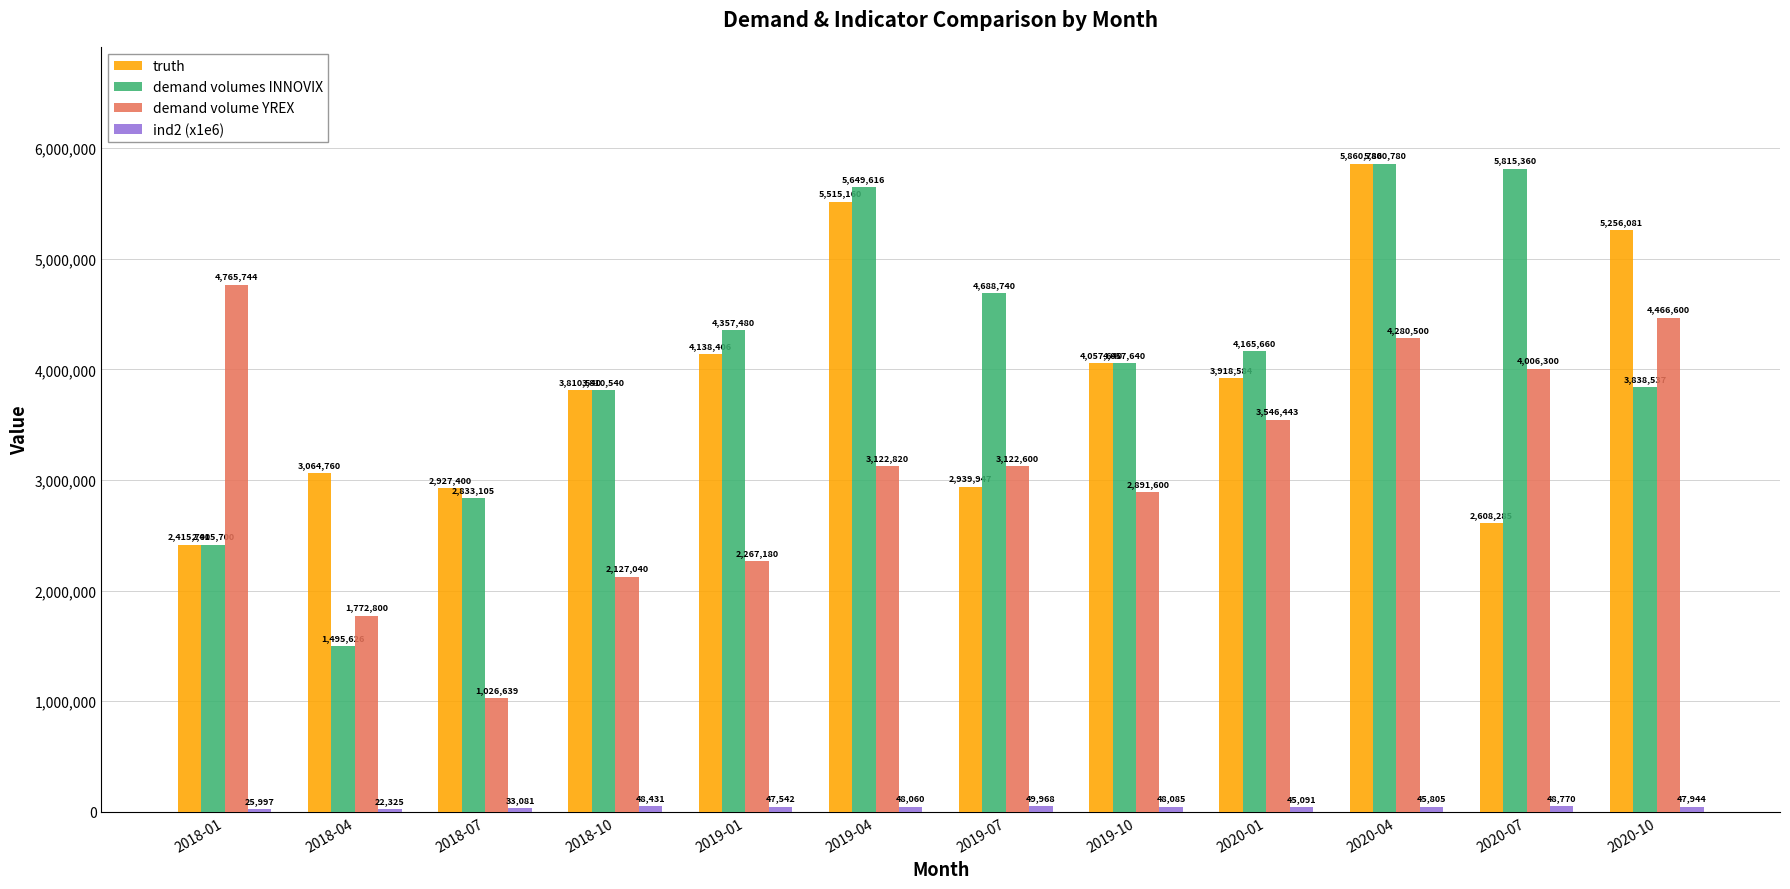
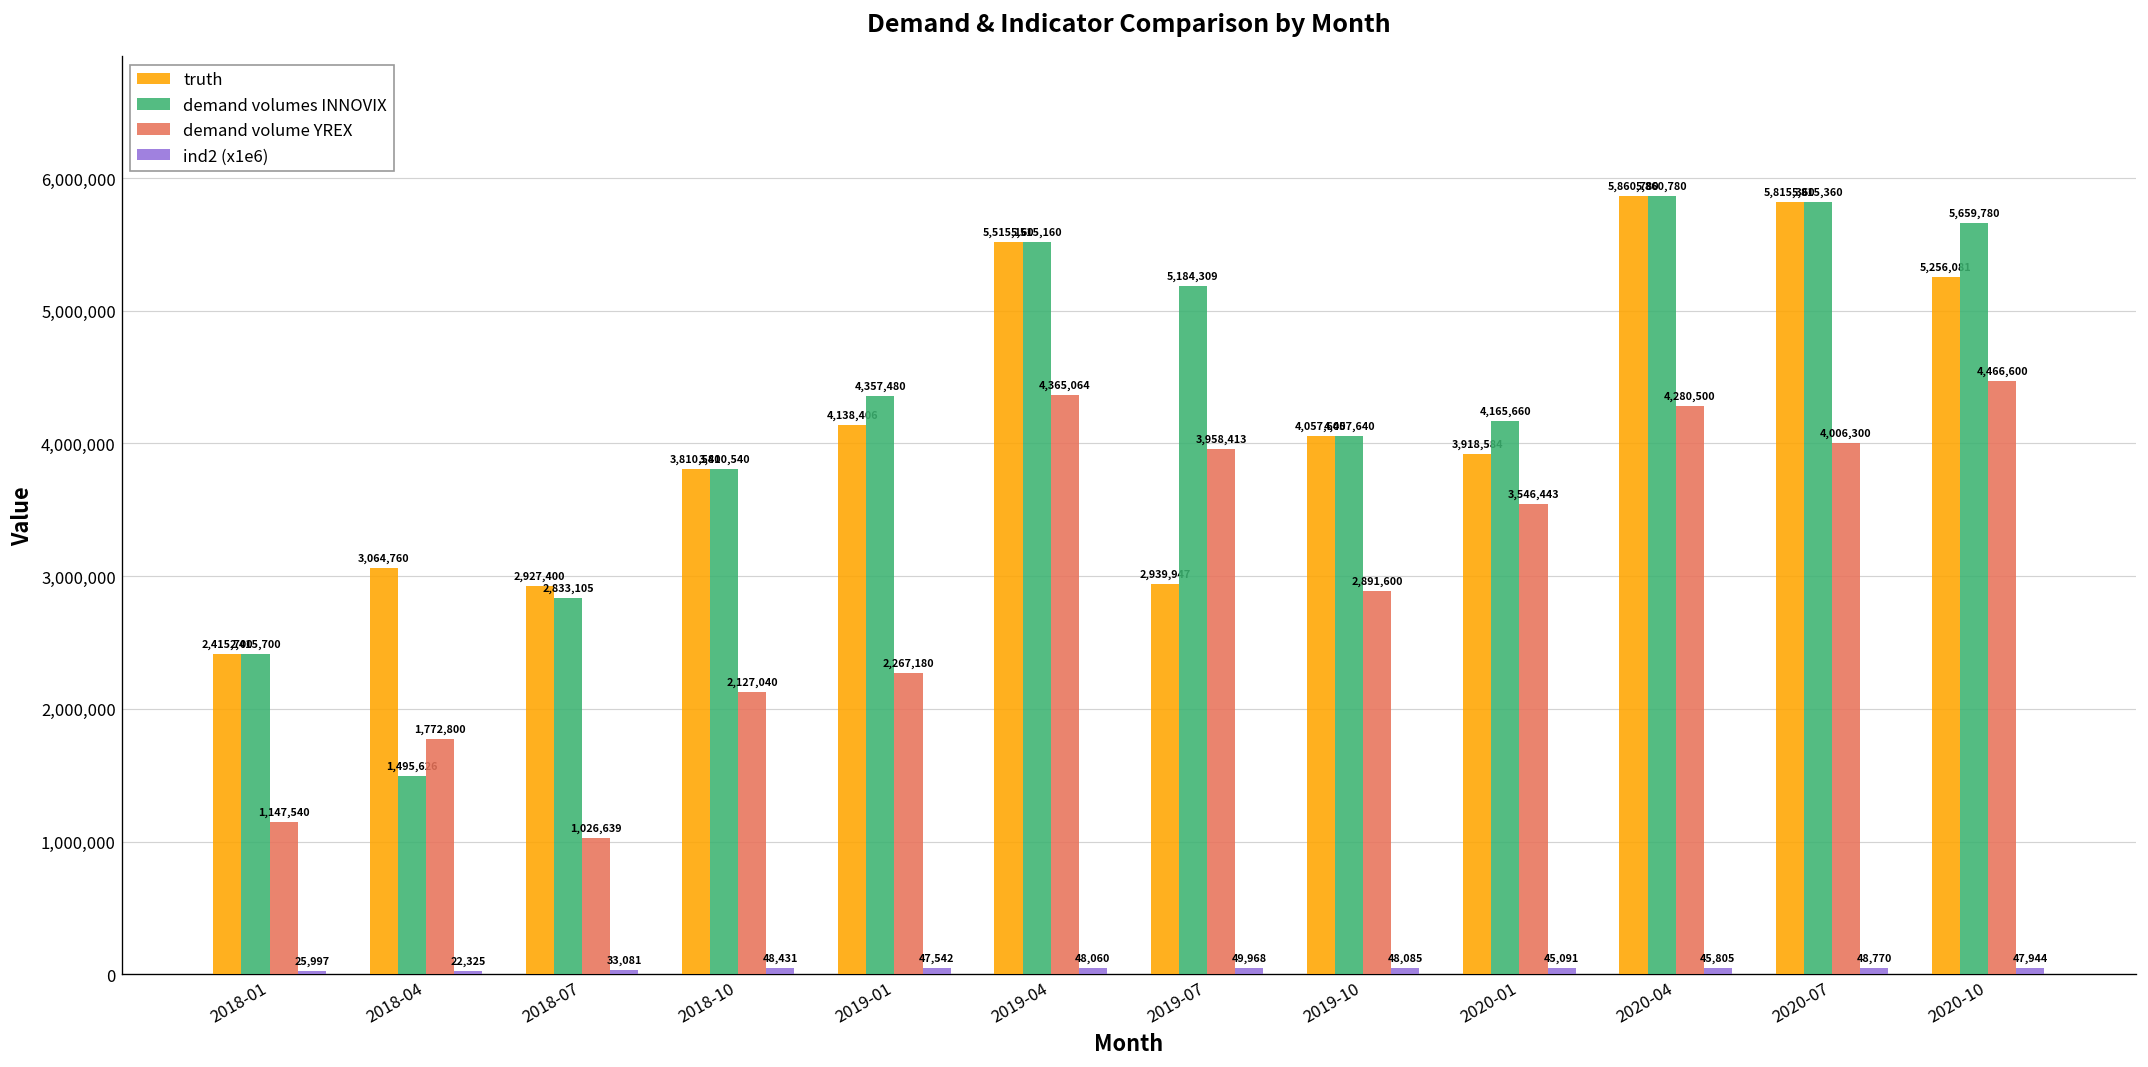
demand volume YREX, 2018-01: 4,765,744 -> 1,147,540
demand volumes INNOVIX, 2019-04: 5,649,616 -> 5,515,160
demand volume YREX, 2019-04: 3,122,820 -> 4,365,064
demand volumes INNOVIX, 2019-07: 4,688,740 -> 5,184,309
demand volume YREX, 2019-07: 3,122,600 -> 3,958,413
truth, 2020-07: 2,608,285 -> 5,815,360
demand volumes INNOVIX, 2020-10: 3,838,537 -> 5,659,780
